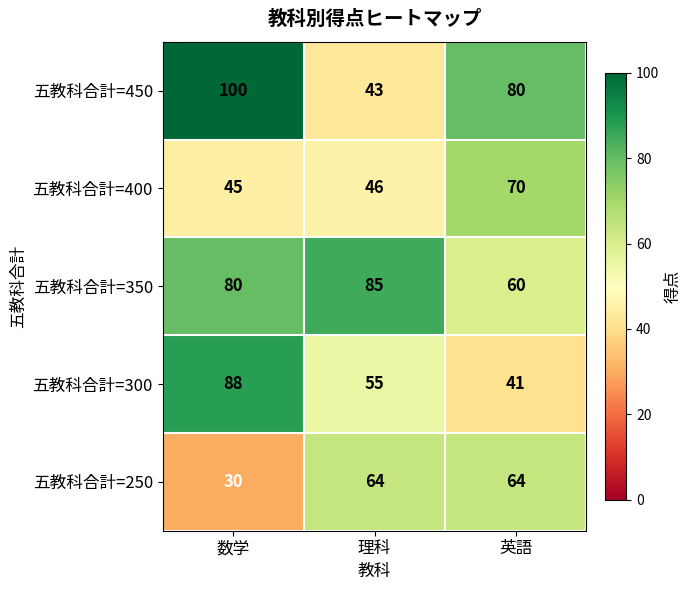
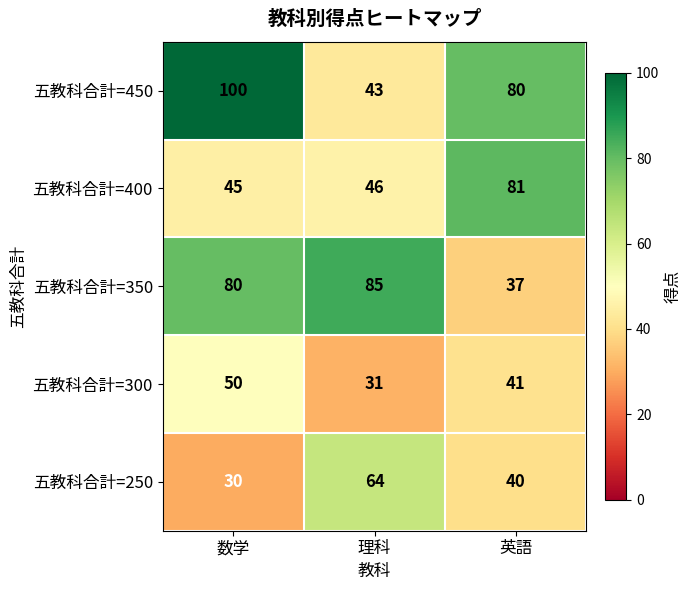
五教科合計=400, 英語: 70 -> 81
五教科合計=350, 英語: 60 -> 37
五教科合計=300, 数学: 88 -> 50
五教科合計=300, 理科: 55 -> 31
五教科合計=250, 英語: 64 -> 40
